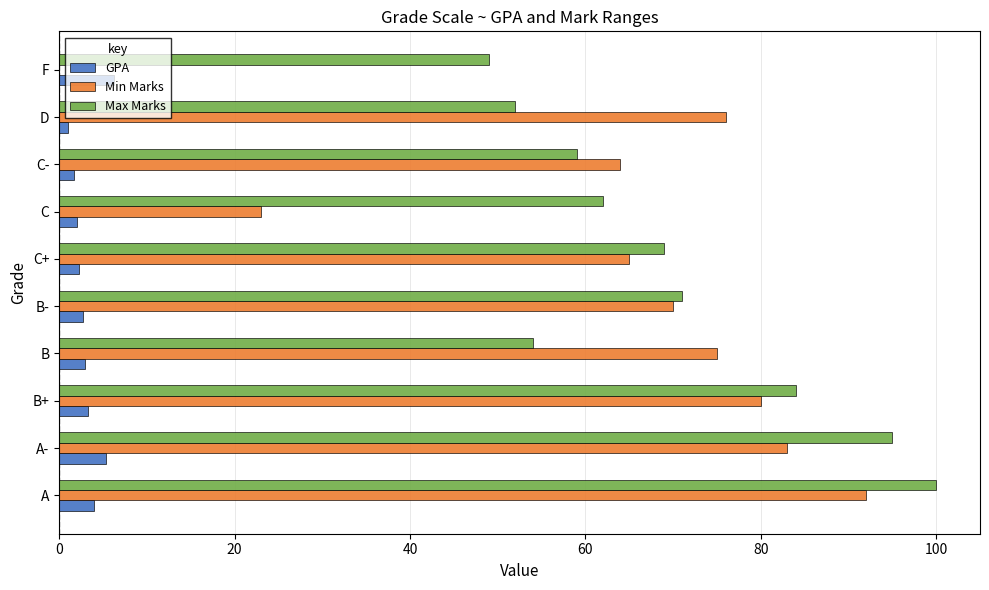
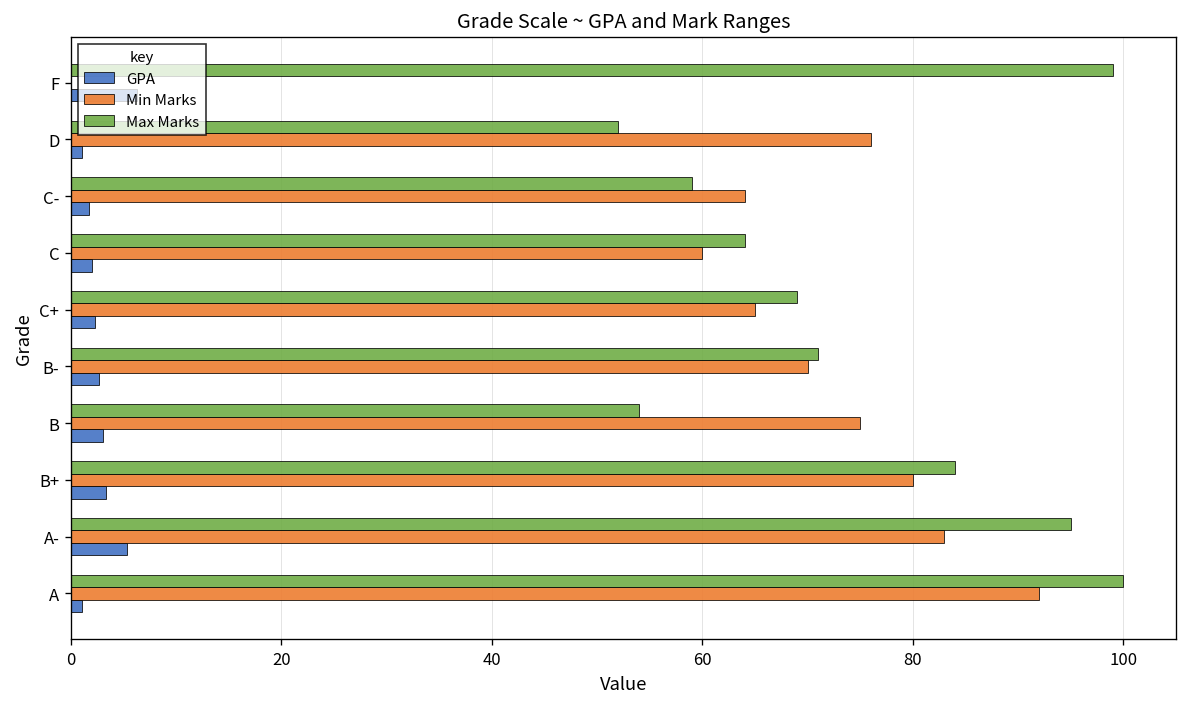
Max Marks, F: 49 -> 99
Max Marks, C: 62 -> 64
Min Marks, C: 23 -> 60
GPA, A: 4 -> 1
